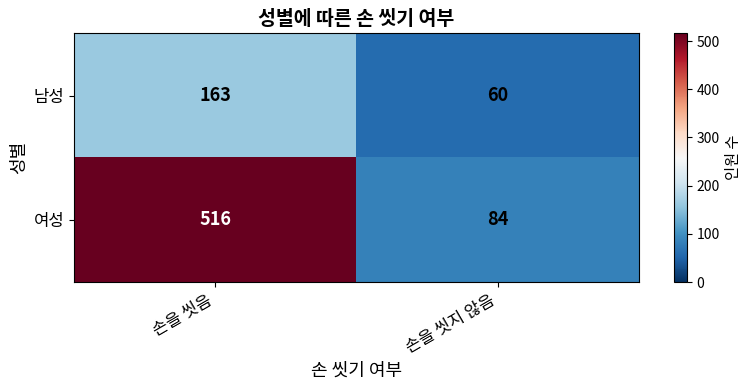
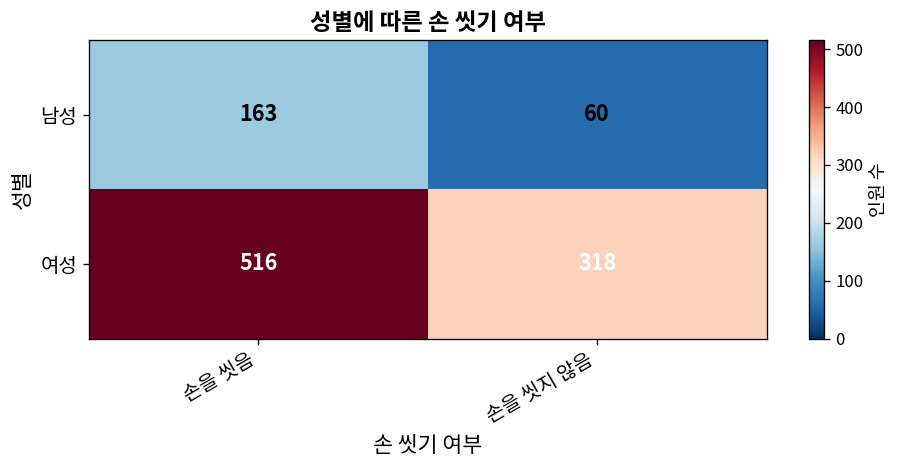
여성, 손을 씻지 않음: 84 -> 318
